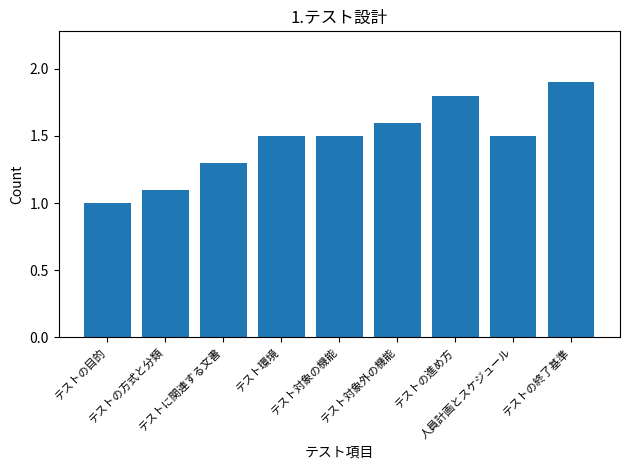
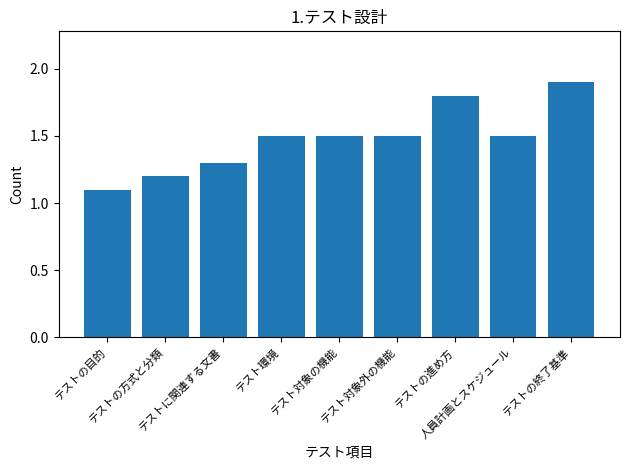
テストの目的: 1.0 -> 1.1
テストの方式と分類: 1.1 -> 1.2
テスト対象外の機能: 1.6 -> 1.5
